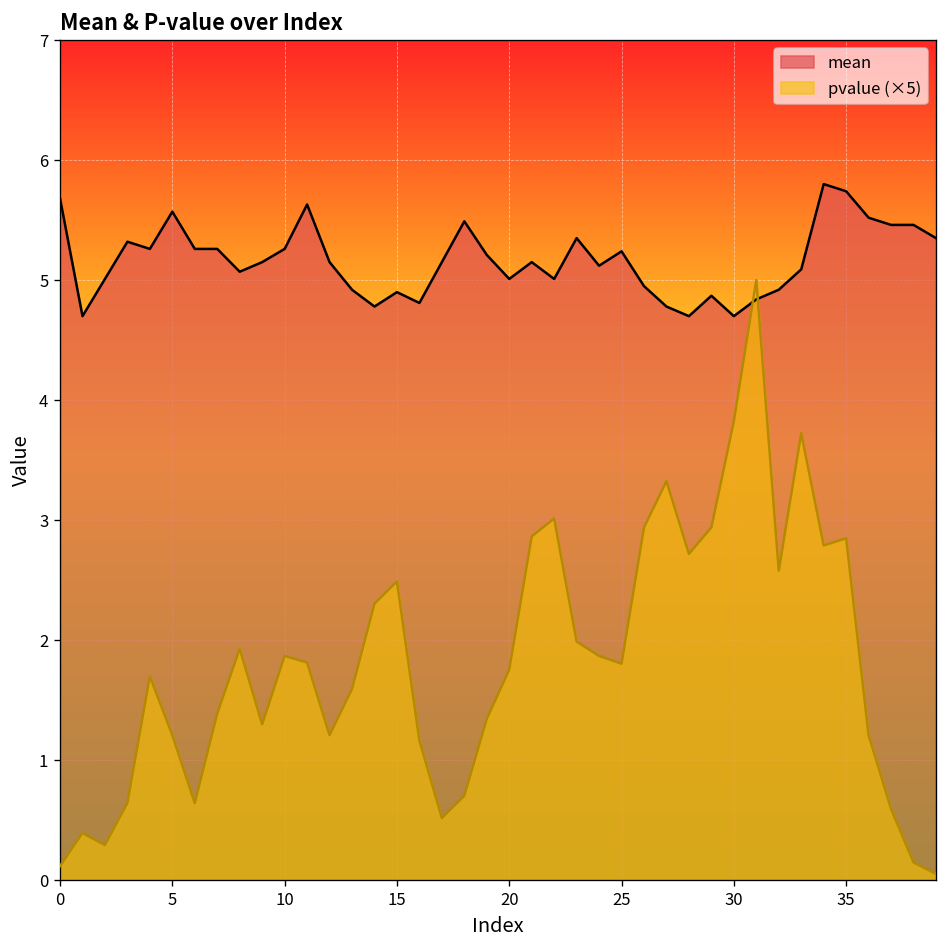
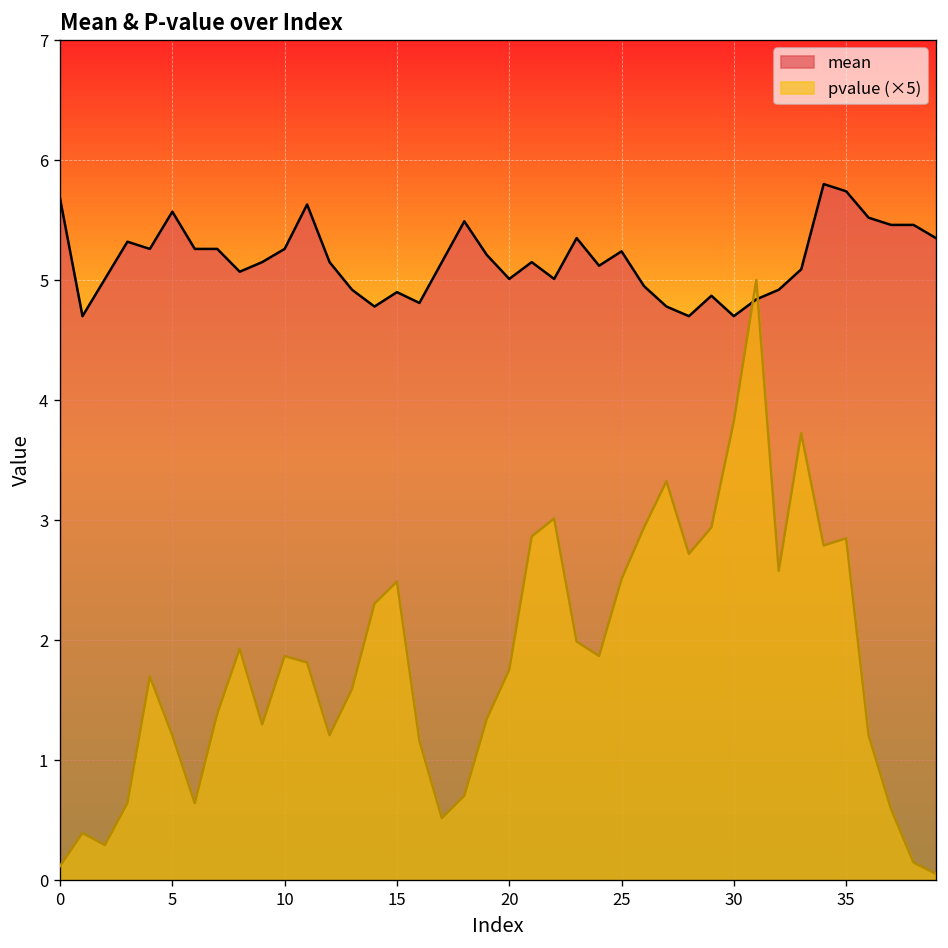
pvalue (×5), 25: 1.81 -> 2.51
